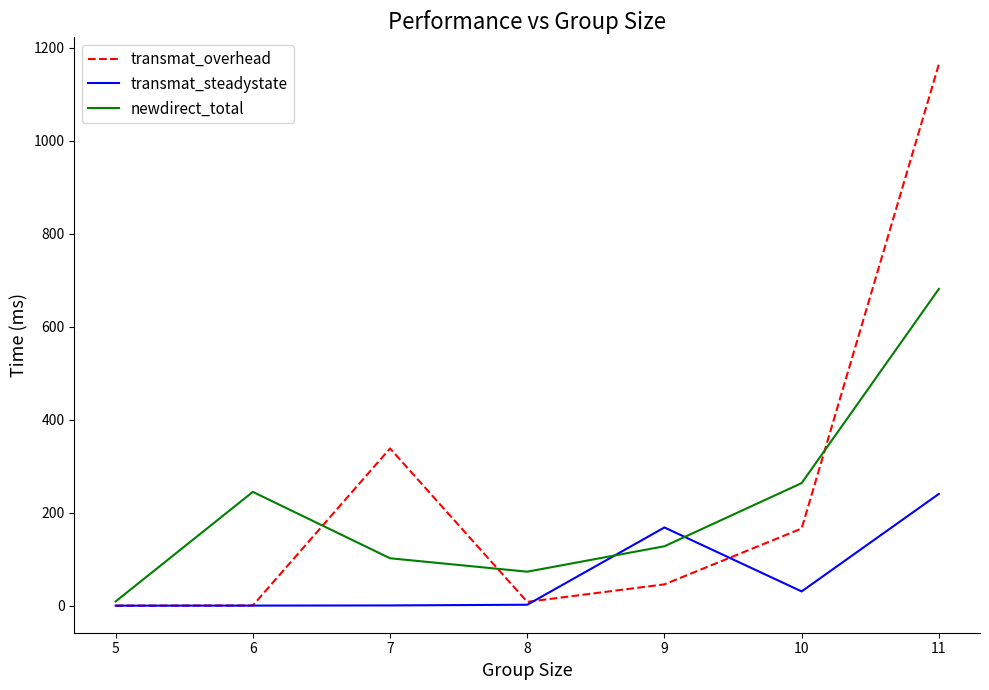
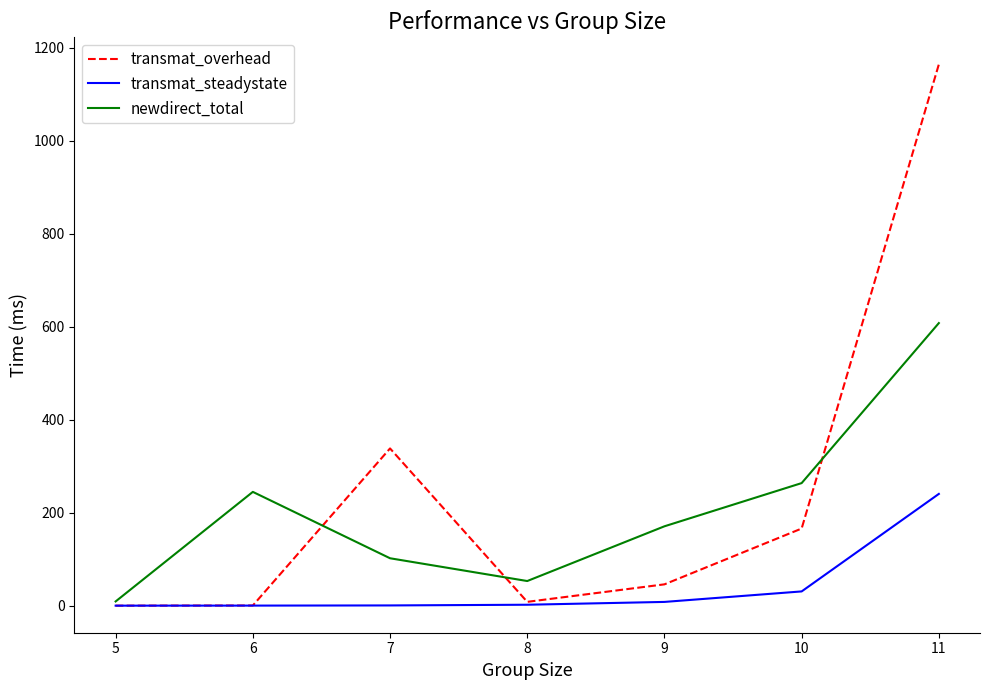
newdirect_total, 8: 70 -> 50
transmat_steadystate, 9: 170 -> 10
newdirect_total, 9: 130 -> 170
newdirect_total, 11: 680 -> 610
